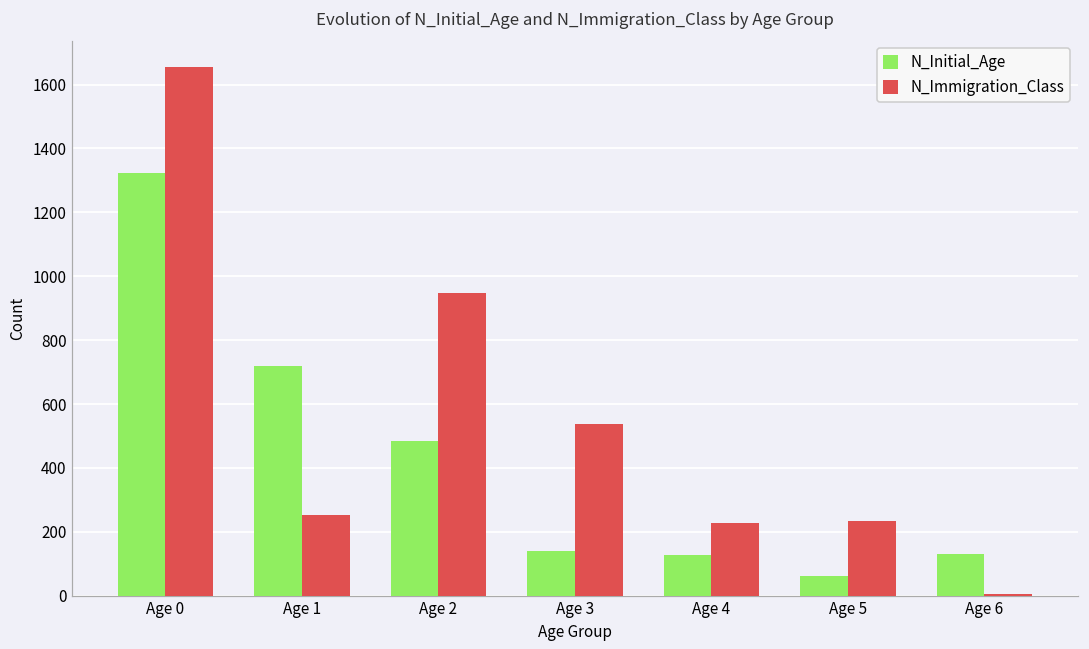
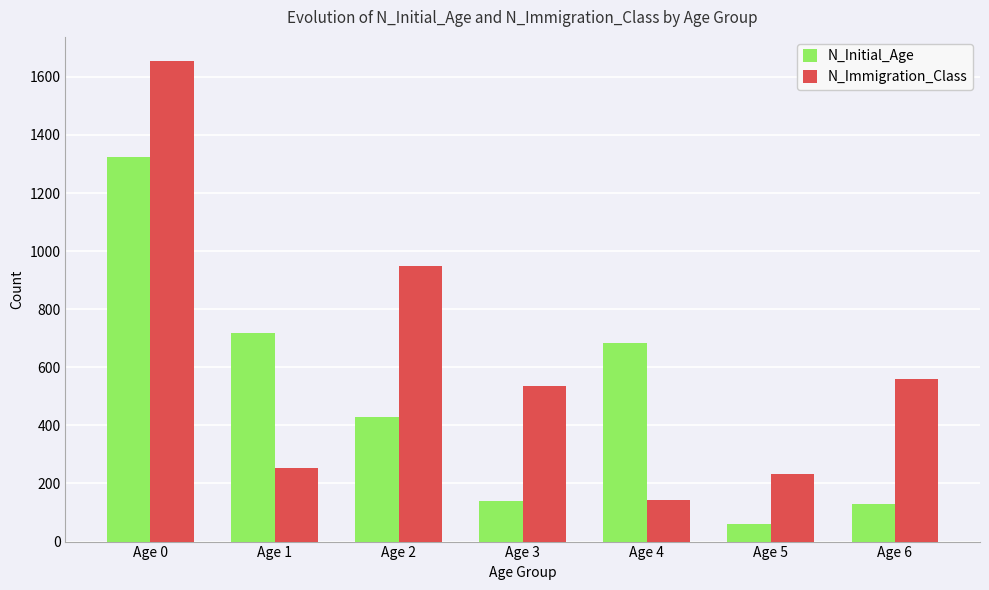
N_Initial_Age, Age 2: 480 -> 430
N_Initial_Age, Age 4: 130 -> 680
N_Immigration_Class, Age 4: 230 -> 140
N_Immigration_Class, Age 6: 10 -> 560
